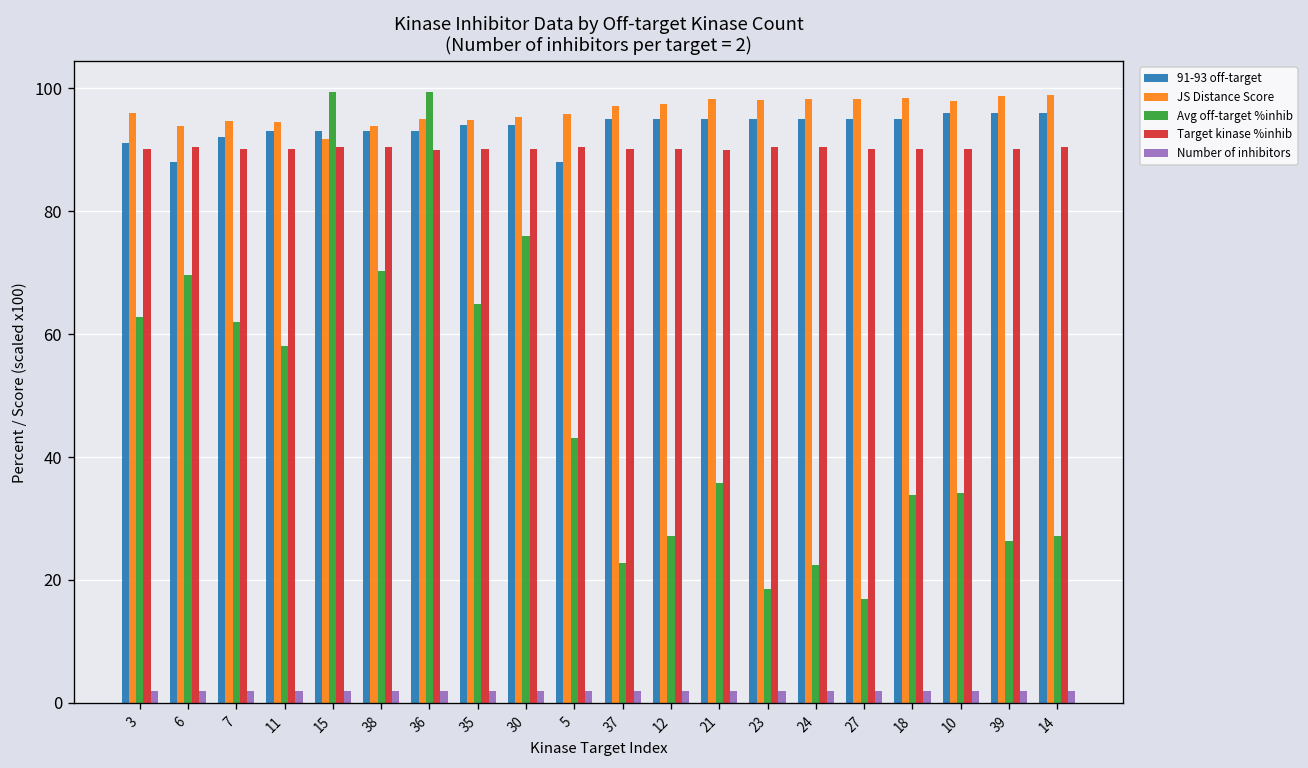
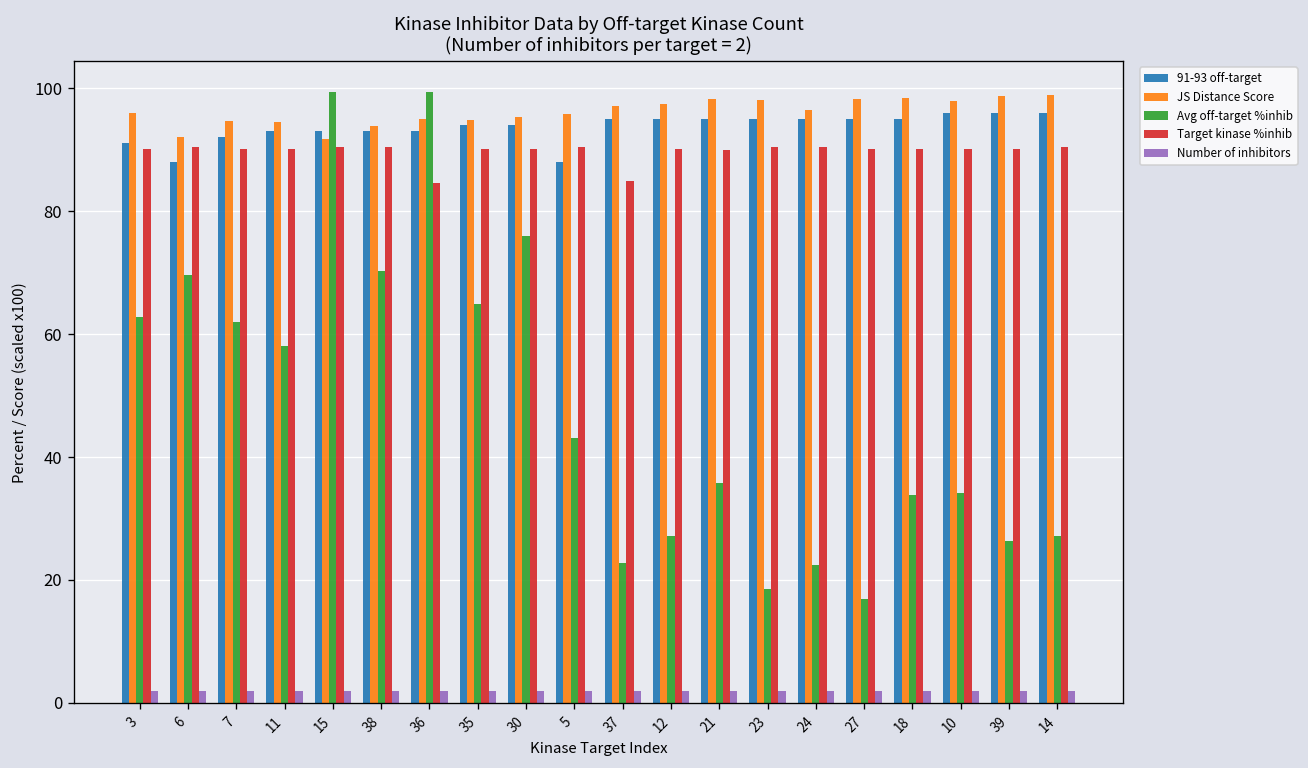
JS Distance Score, 6: 94 -> 92
Target kinase %inhib, 36: 90 -> 85
Target kinase %inhib, 37: 90 -> 85
JS Distance Score, 24: 98 -> 96
